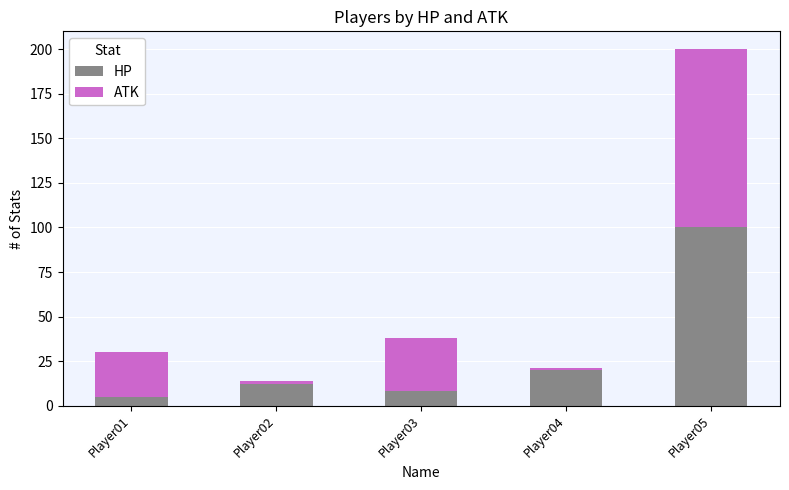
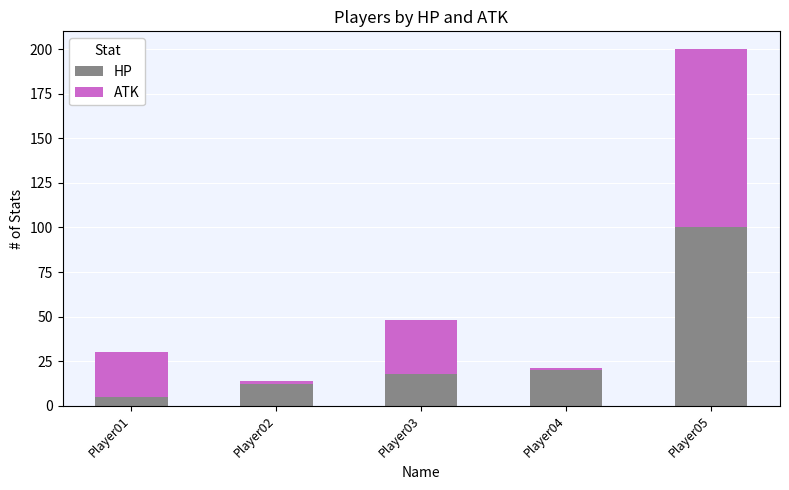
HP, Player03: 8 -> 18
